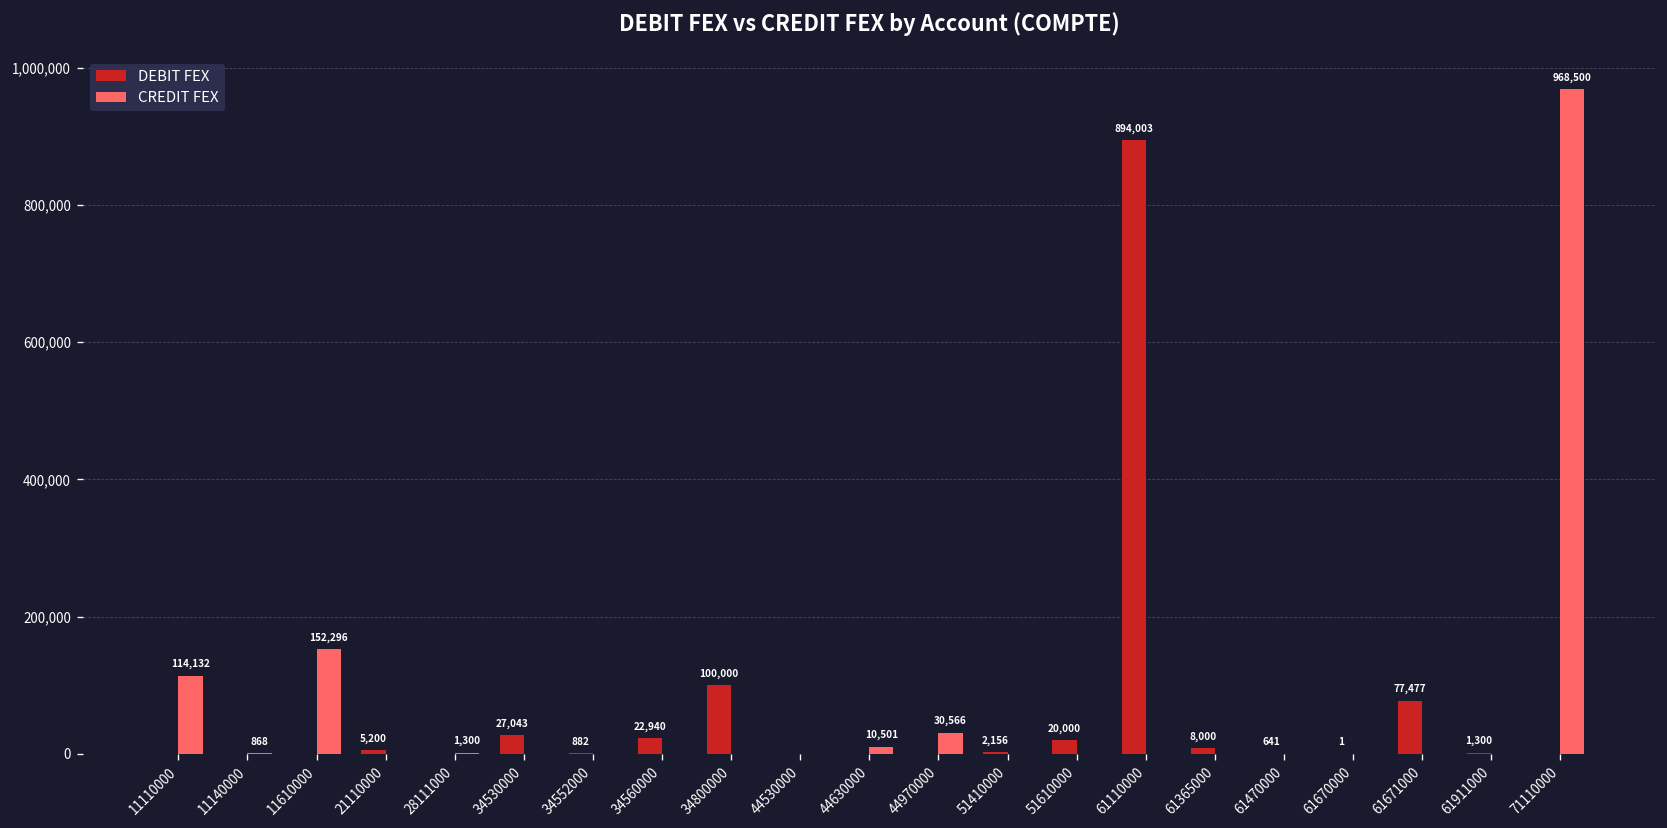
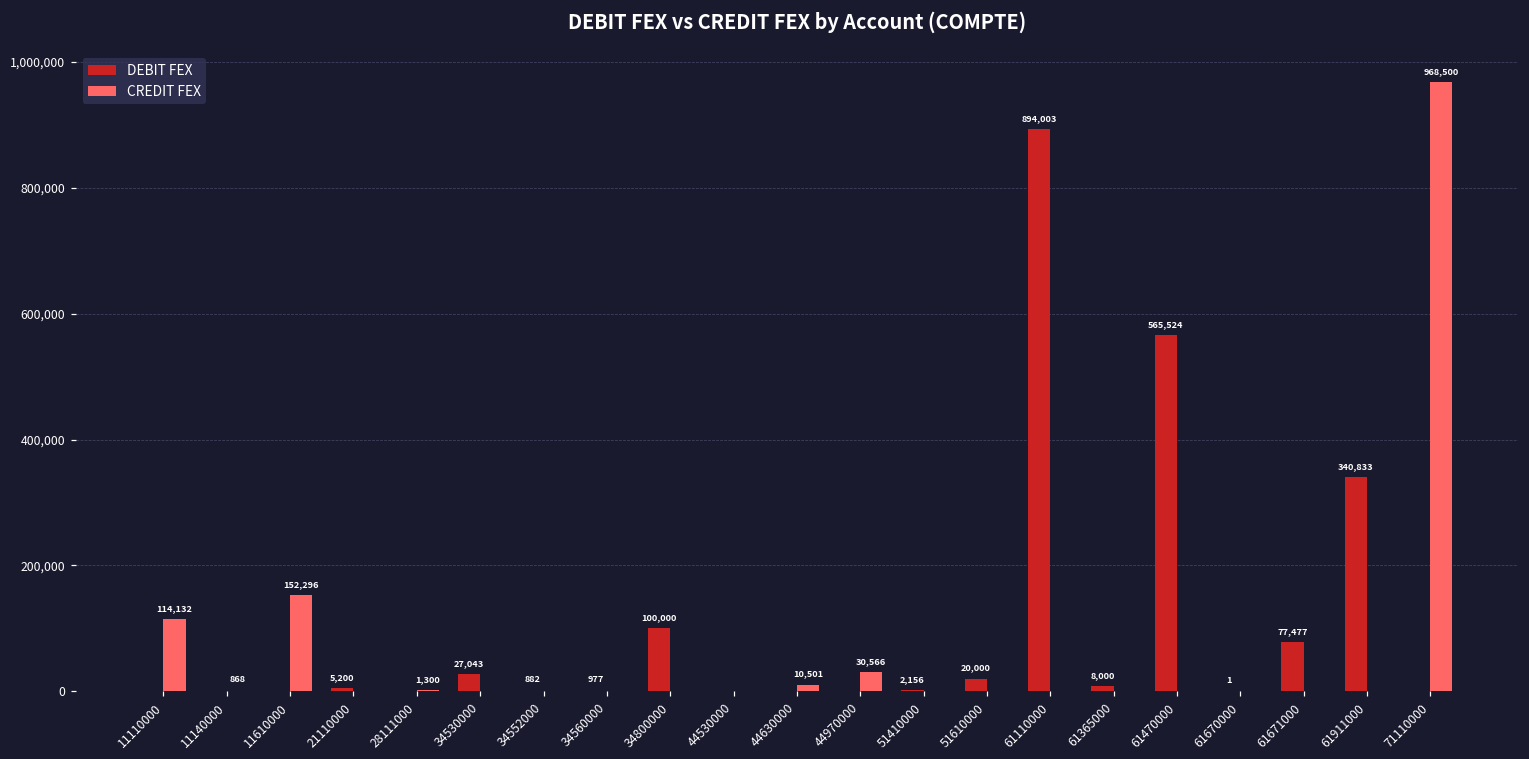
DEBIT FEX, 34560000: 22,940 -> 977
DEBIT FEX, 61470000: 641 -> 565,524
DEBIT FEX, 61911000: 1,300 -> 340,833
